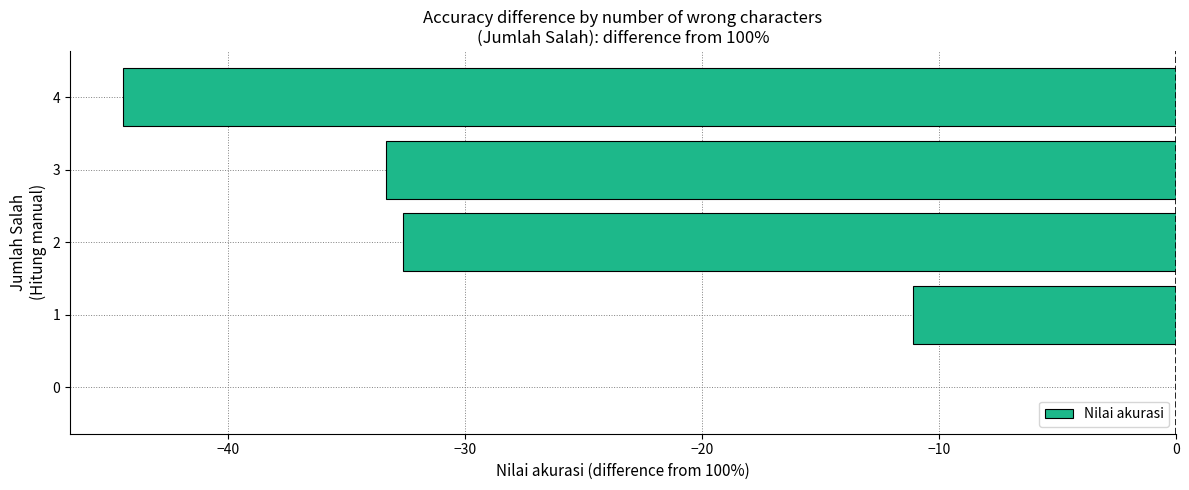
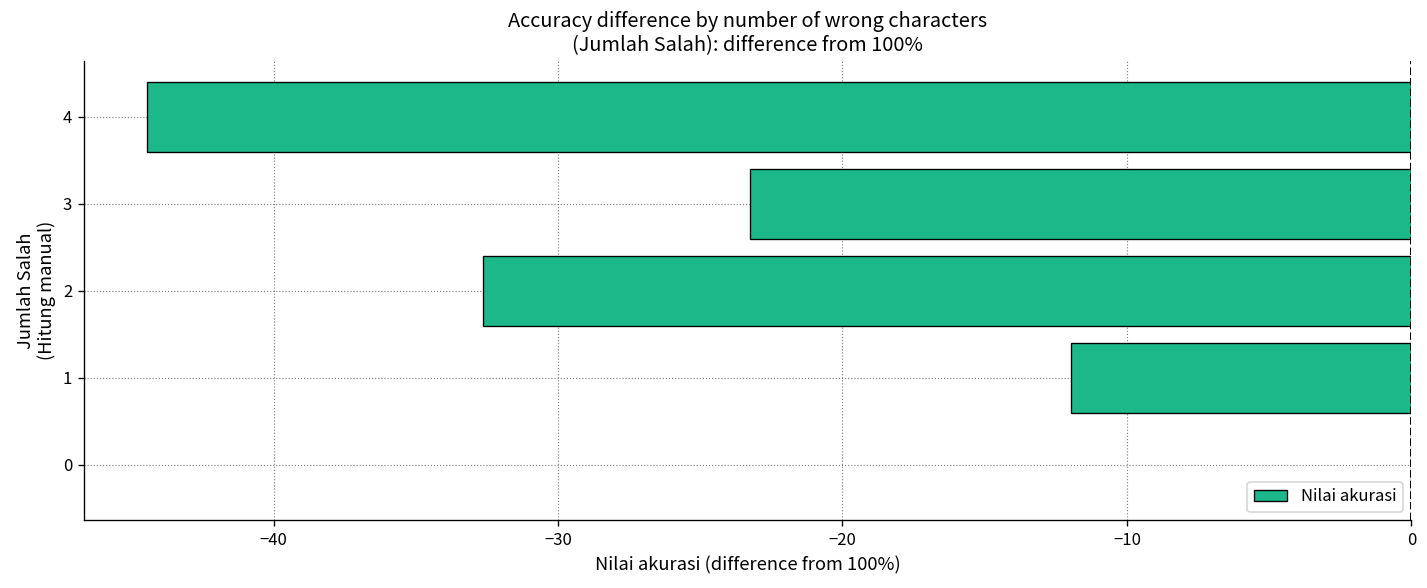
3: -33.3 -> -23.3
1: -11.1 -> -12.0
